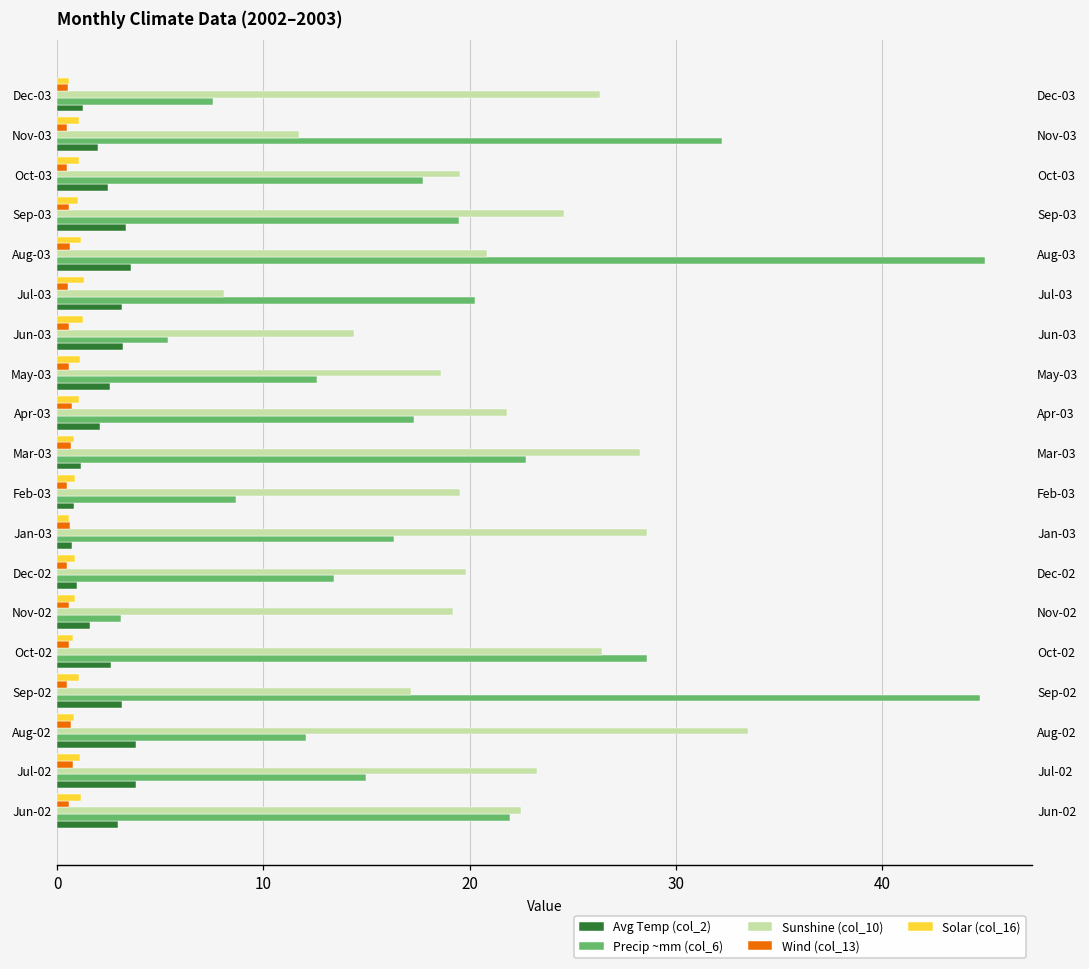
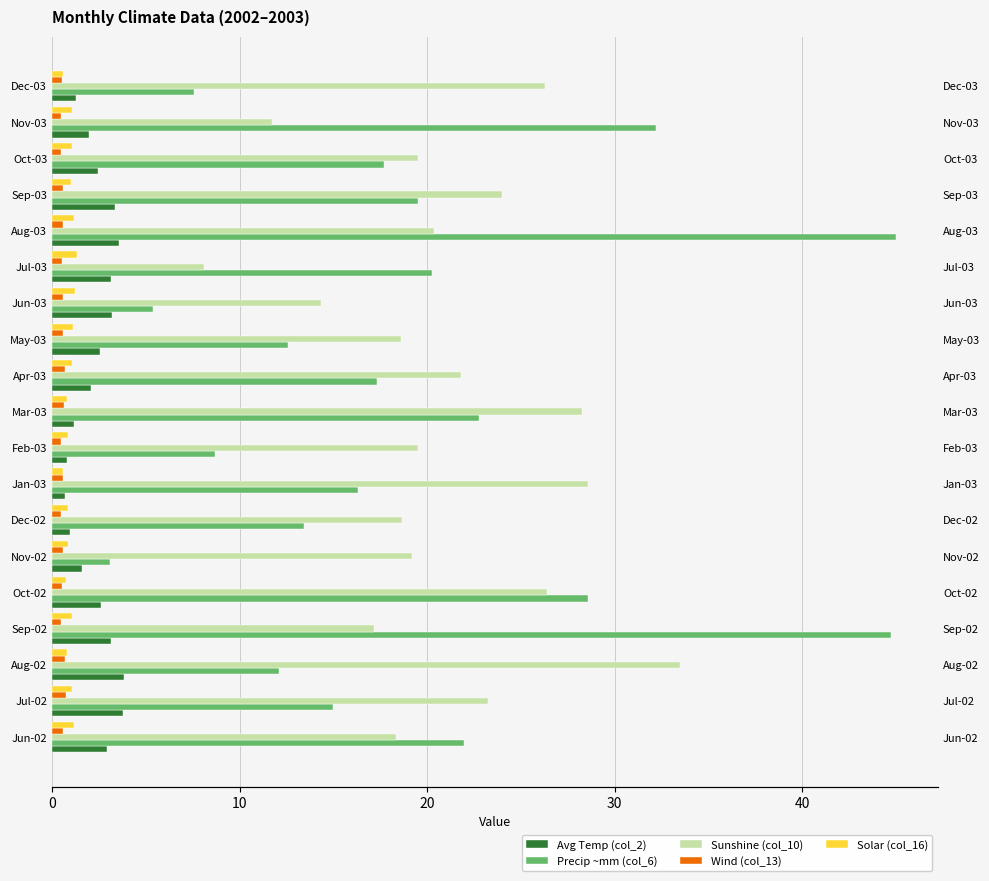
Sunshine (col_10), Sep-03: 24.6 -> 24.0
Sunshine (col_10), Aug-03: 20.8 -> 20.4
Sunshine (col_10), Dec-02: 19.8 -> 18.6
Sunshine (col_10), Jun-02: 22.5 -> 18.4
